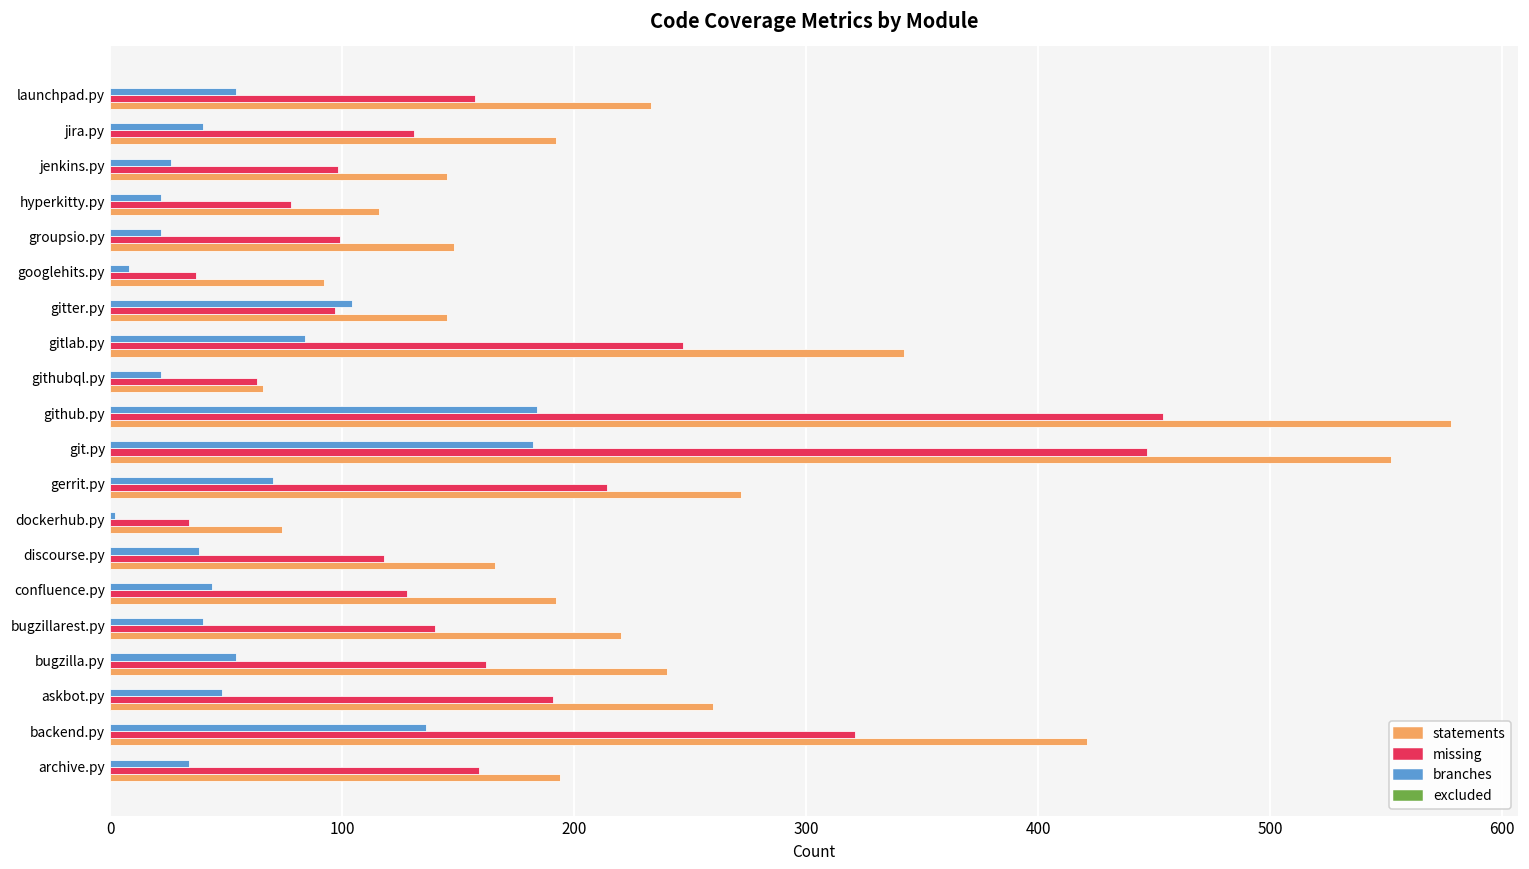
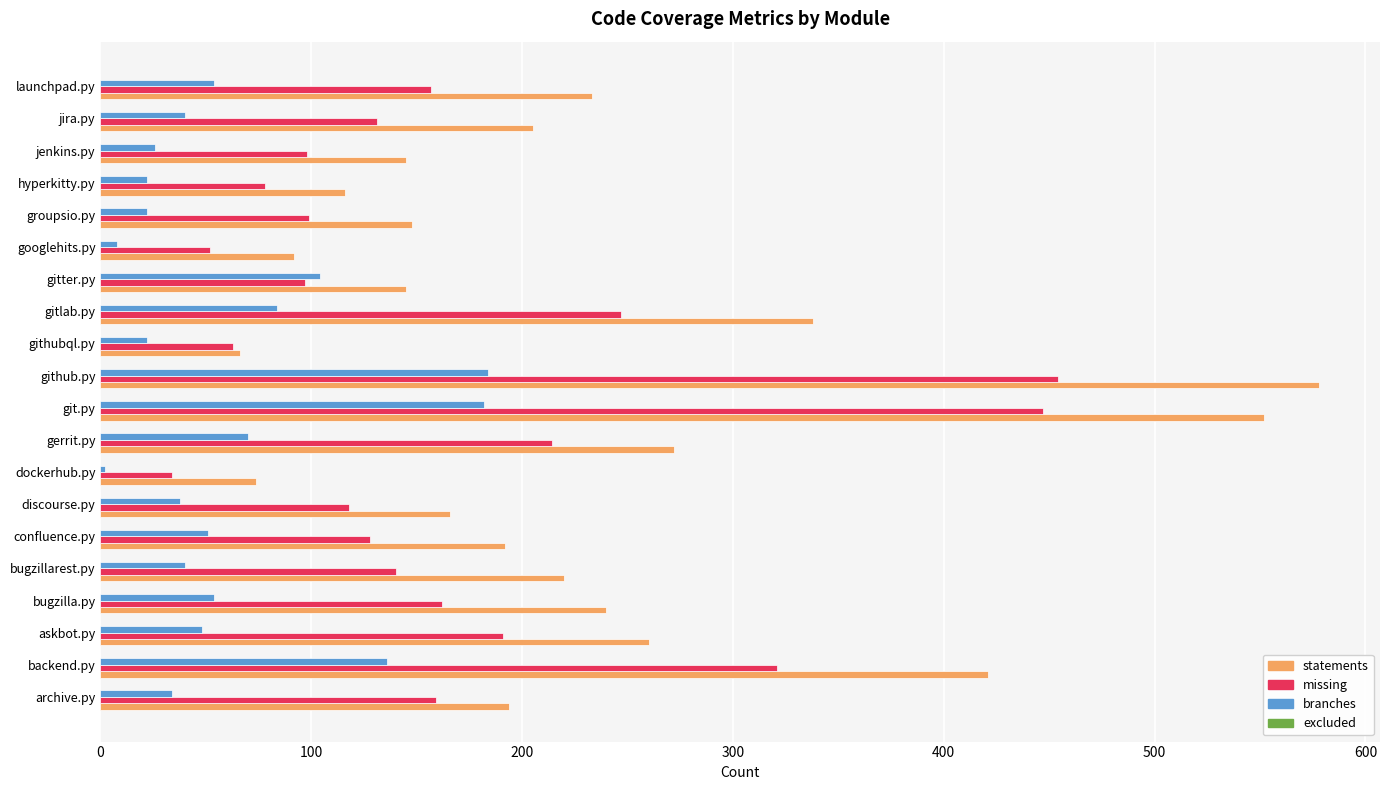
statements, jira.py: 192 -> 205
missing, googlehits.py: 37 -> 52
statements, gitlab.py: 342 -> 338
branches, confluence.py: 44 -> 51
